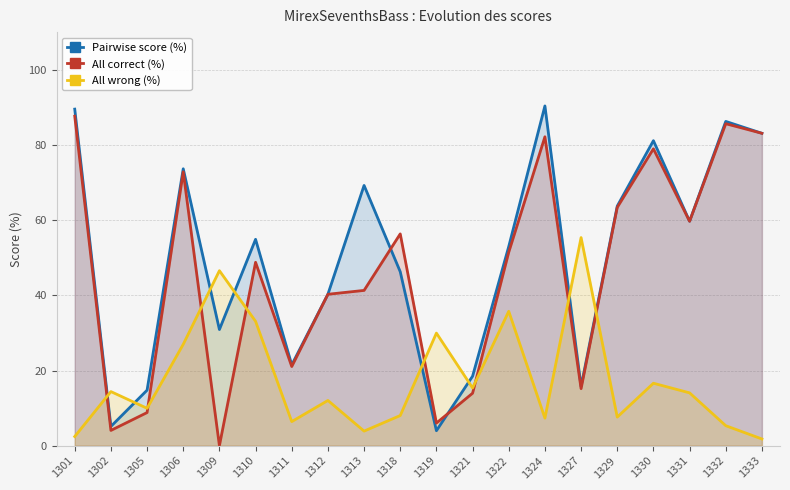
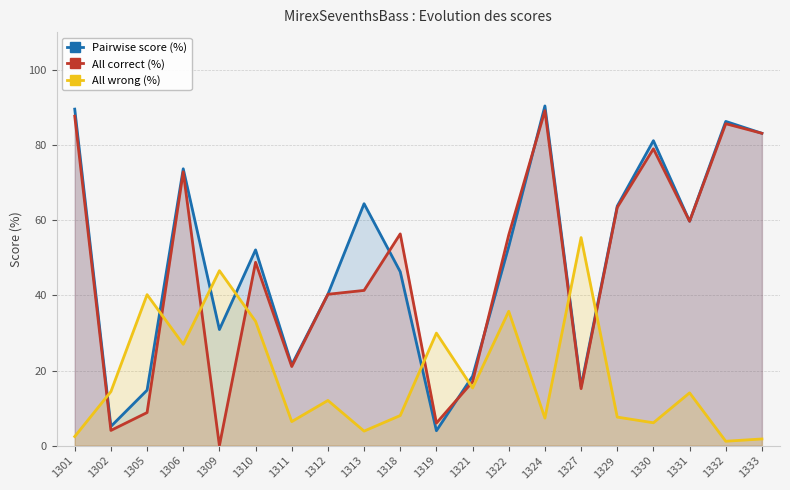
All wrong (%), 1305: 10 -> 40
Pairwise score (%), 1310: 55 -> 52
Pairwise score (%), 1313: 69 -> 64
All correct (%), 1321: 14 -> 17
All correct (%), 1322: 51 -> 56
All correct (%), 1324: 82 -> 89
All wrong (%), 1330: 17 -> 6
All wrong (%), 1332: 5 -> 1
